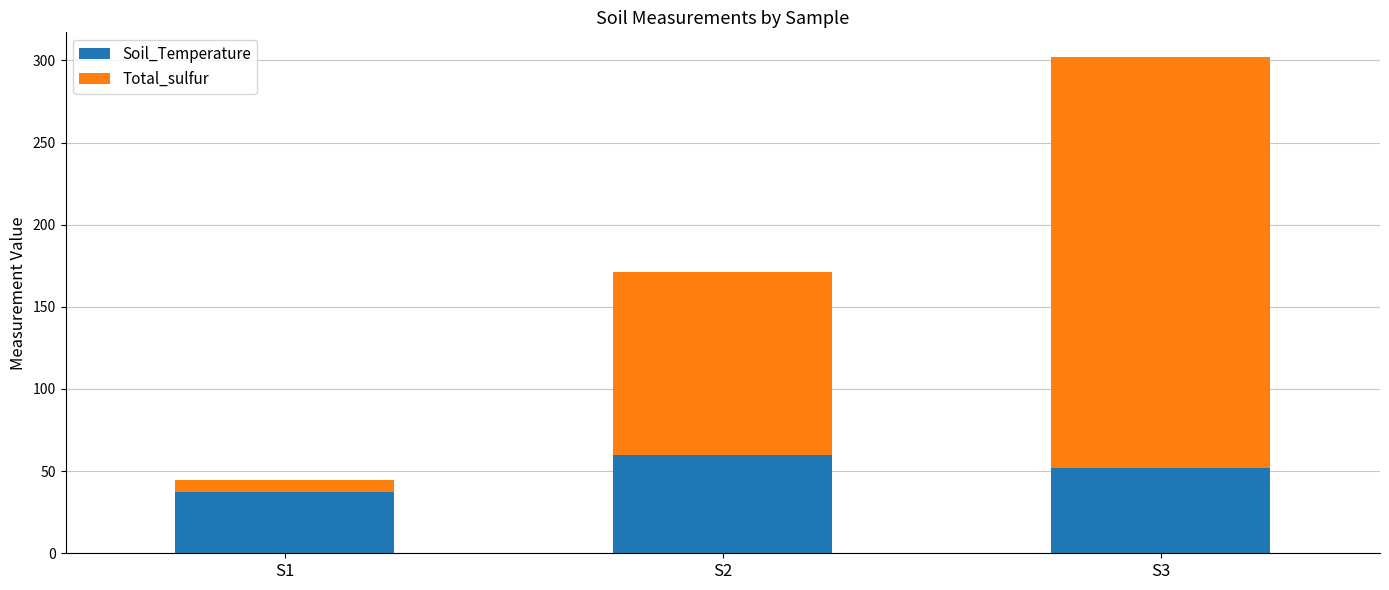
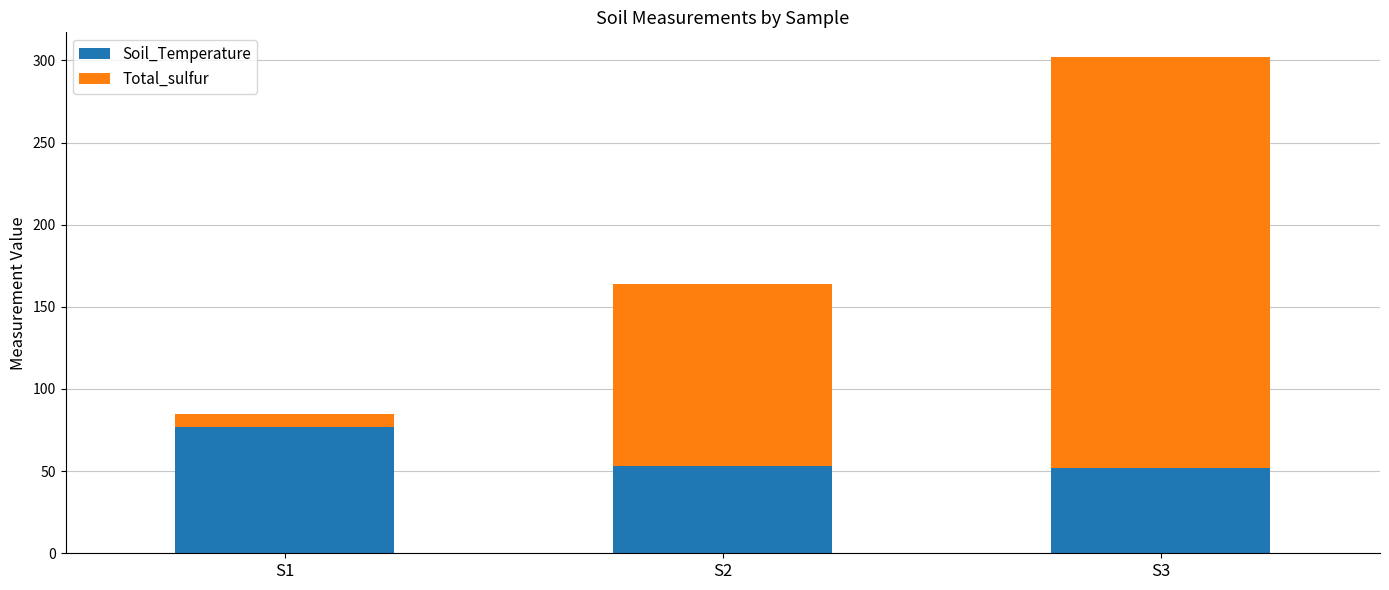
Soil_Temperature, S1: 37 -> 77
Soil_Temperature, S2: 60 -> 53
